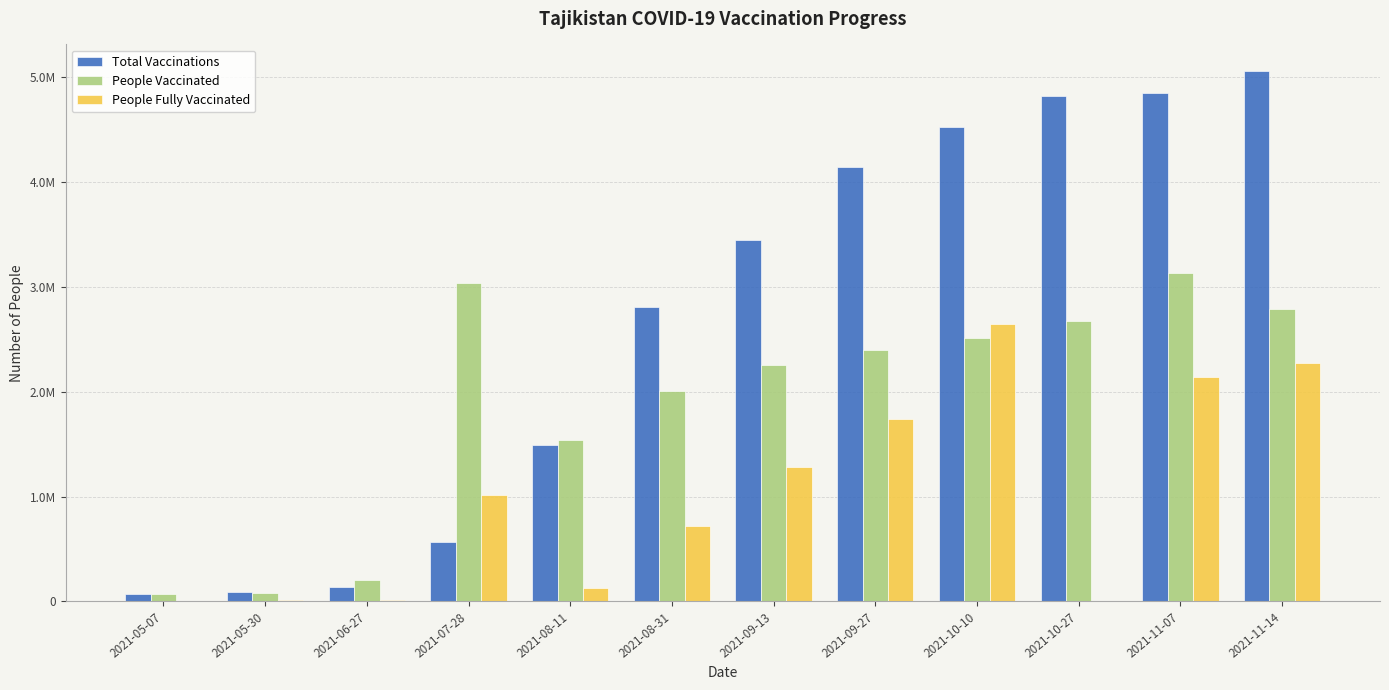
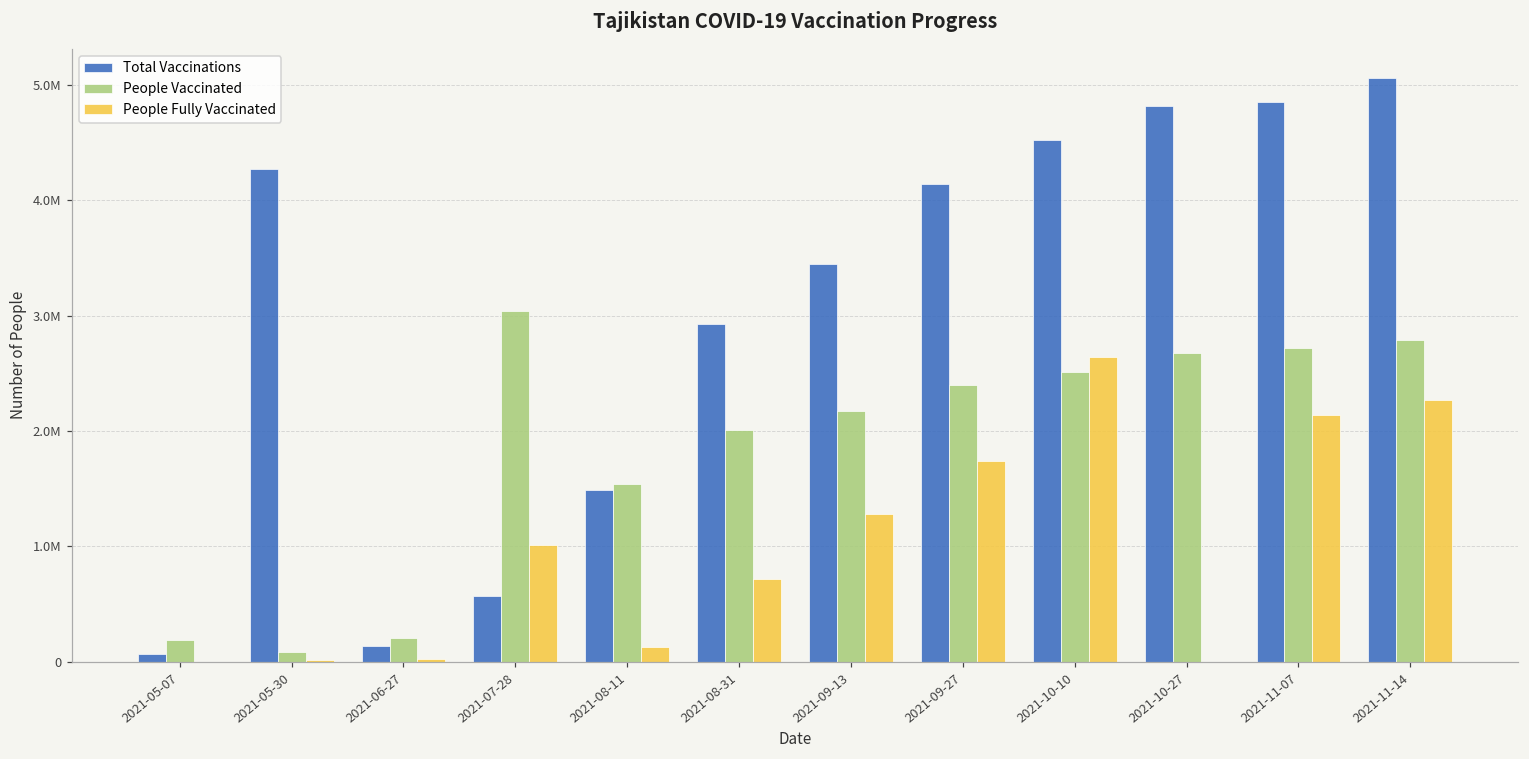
People Vaccinated, 2021-05-07: 70000 -> 190000
Total Vaccinations, 2021-05-30: 90000 -> 4270000
Total Vaccinations, 2021-08-31: 2810000 -> 2930000
People Vaccinated, 2021-09-13: 2260000 -> 2170000
People Vaccinated, 2021-11-07: 3140000 -> 2710000
